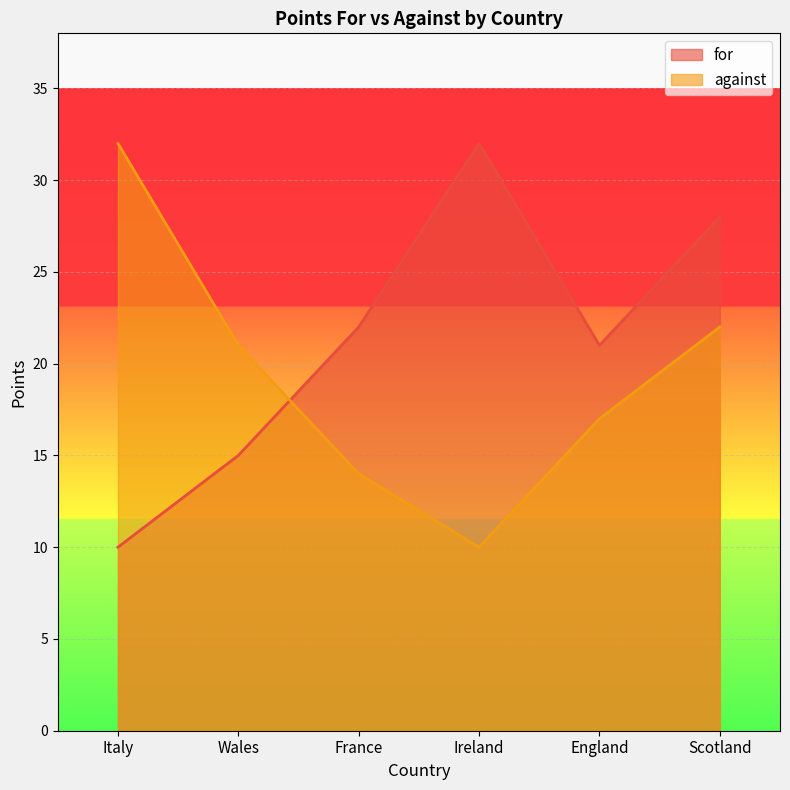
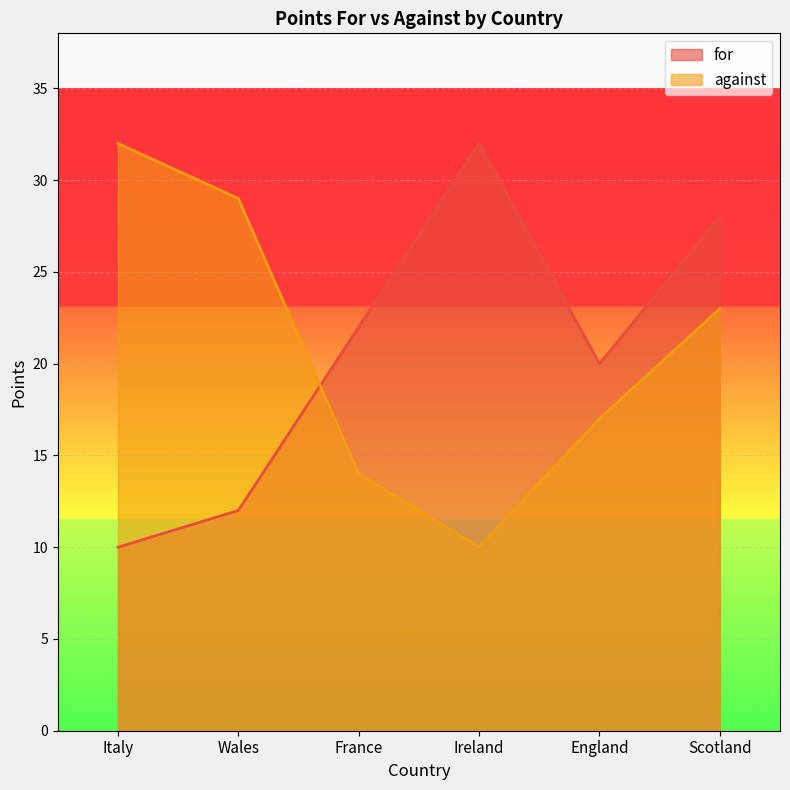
for, Wales: 15 -> 12
against, Wales: 21 -> 29
for, England: 21 -> 20
against, Scotland: 22 -> 23
